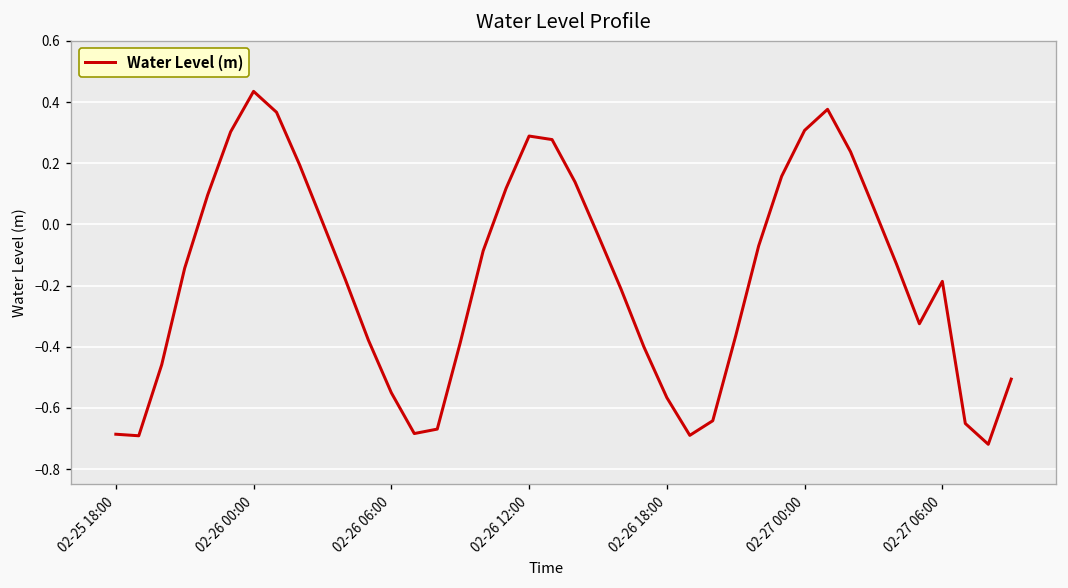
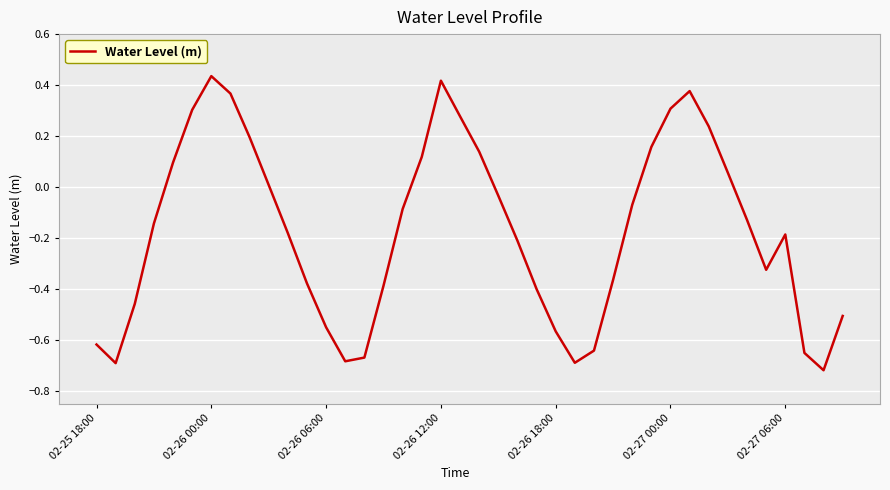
02-25 18:00: -0.69 -> -0.62
02-26 12:00: 0.29 -> 0.42
